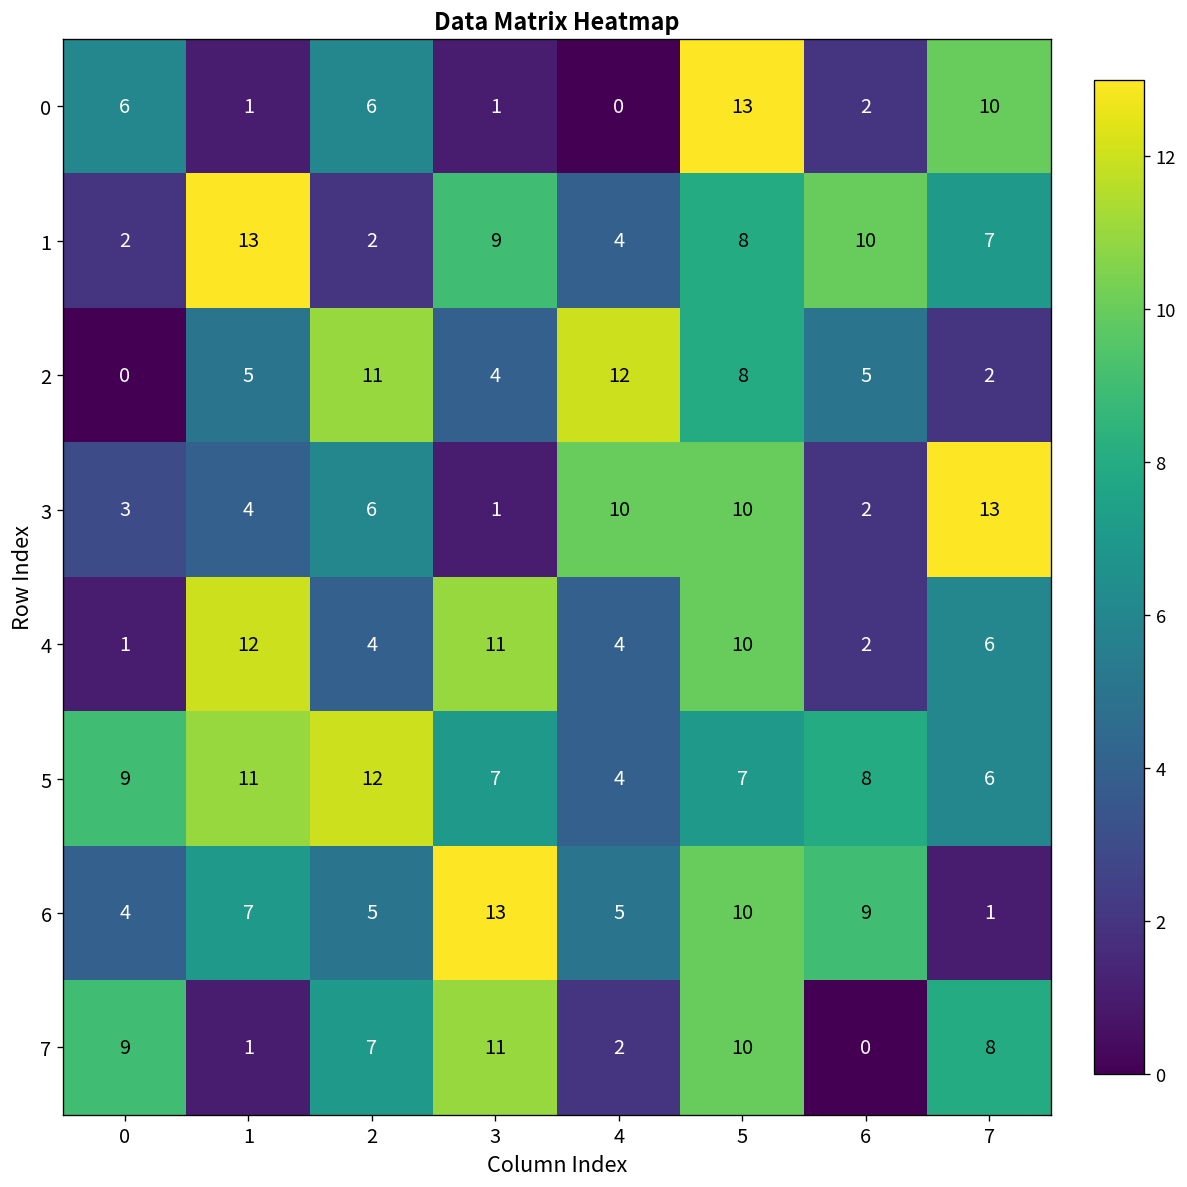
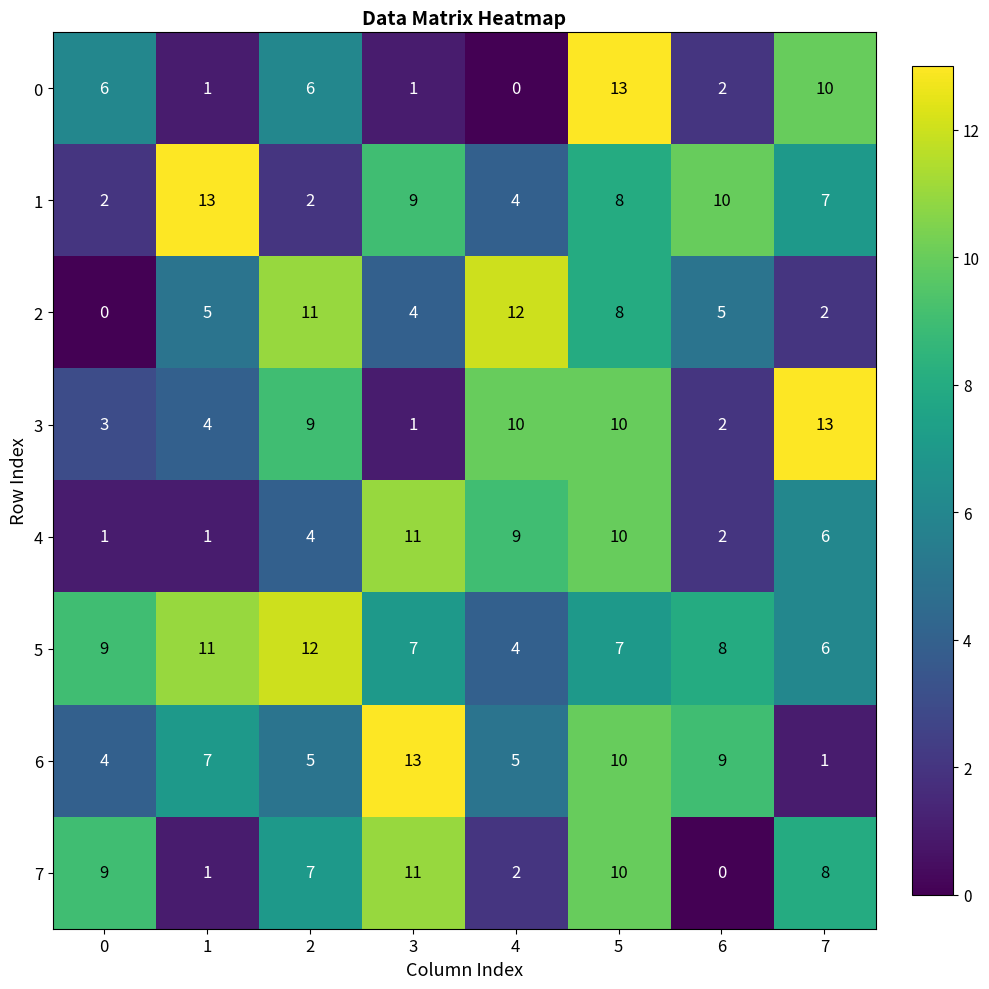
3, 2: 6 -> 9
4, 1: 12 -> 1
4, 4: 4 -> 9
